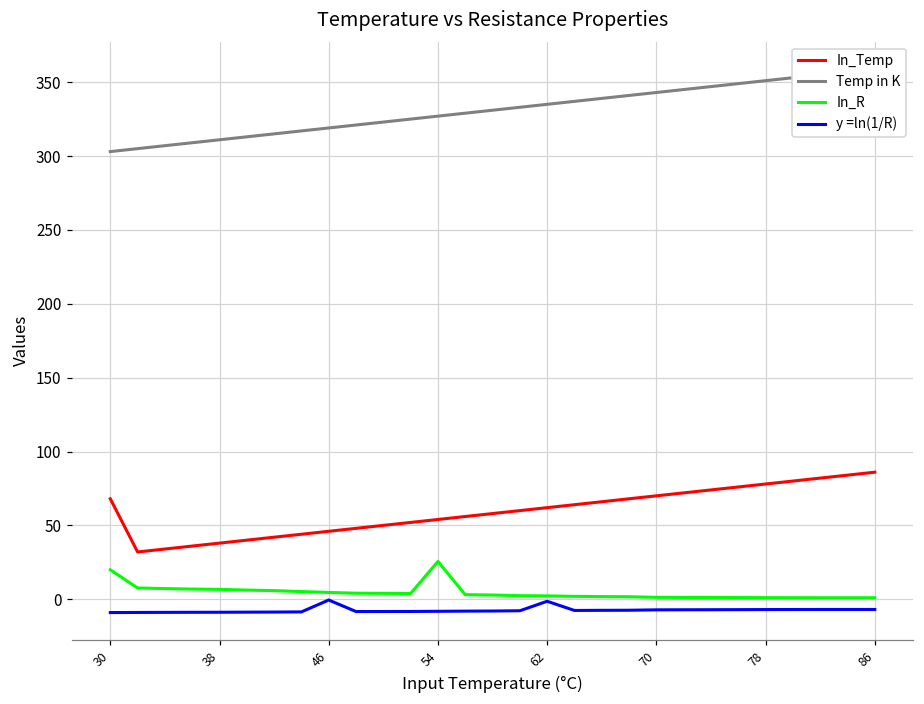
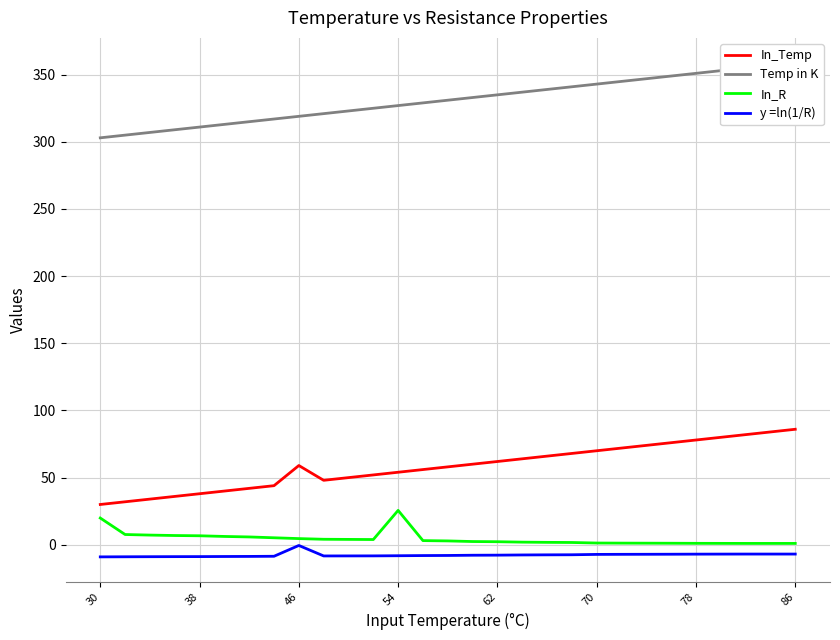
In_Temp, 30: 68 -> 30
In_Temp, 46: 46 -> 59
y =ln(1/R), 62: -1 -> -8
